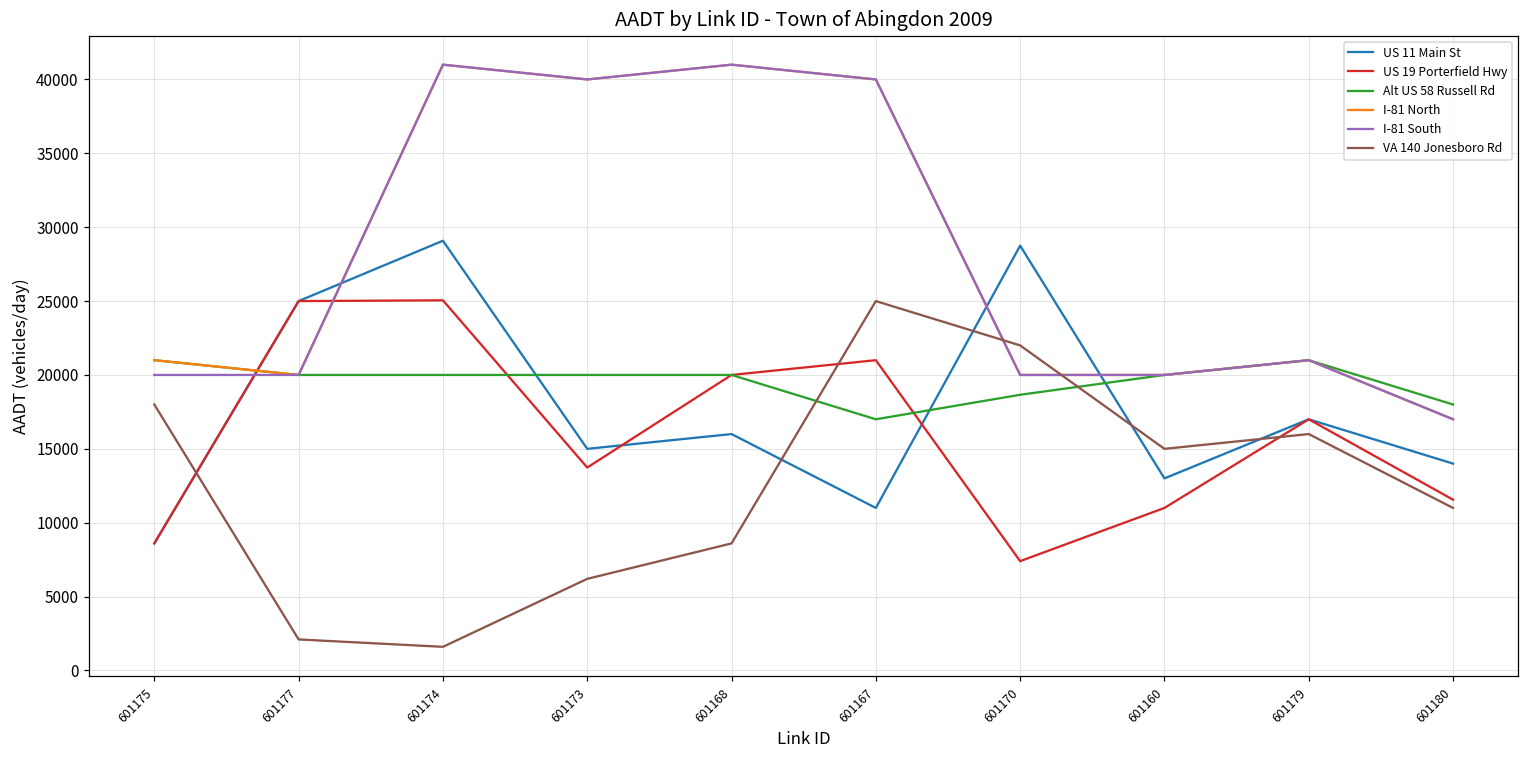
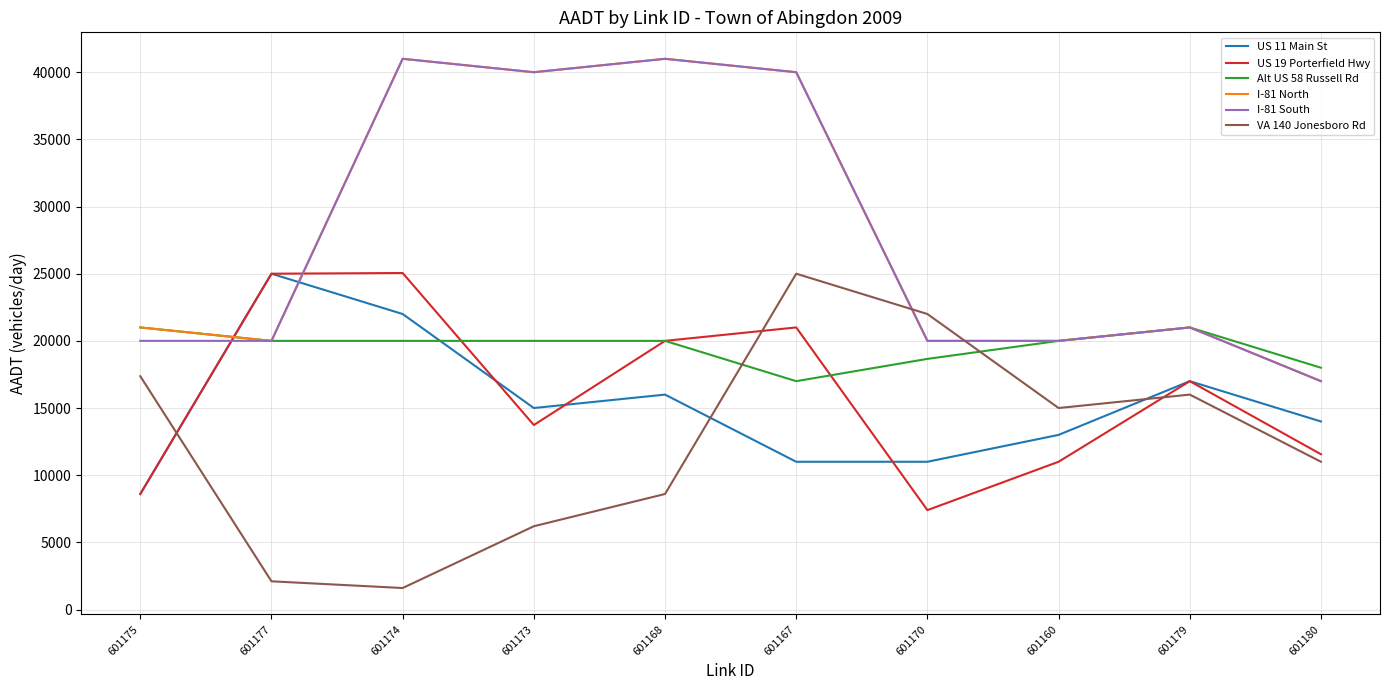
VA 140 Jonesboro Rd, 601175: 18000 -> 17400
US 11 Main St, 601174: 29100 -> 22000
US 11 Main St, 601170: 28800 -> 11000
